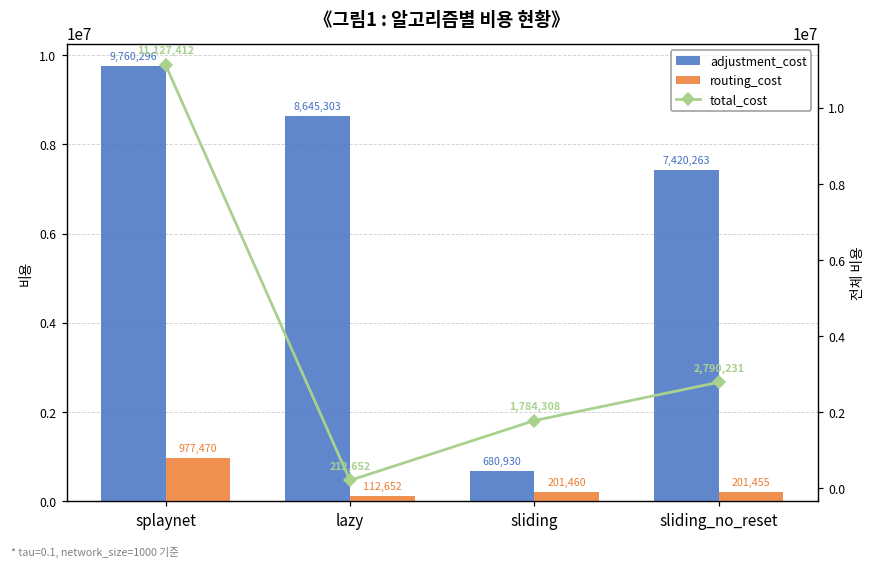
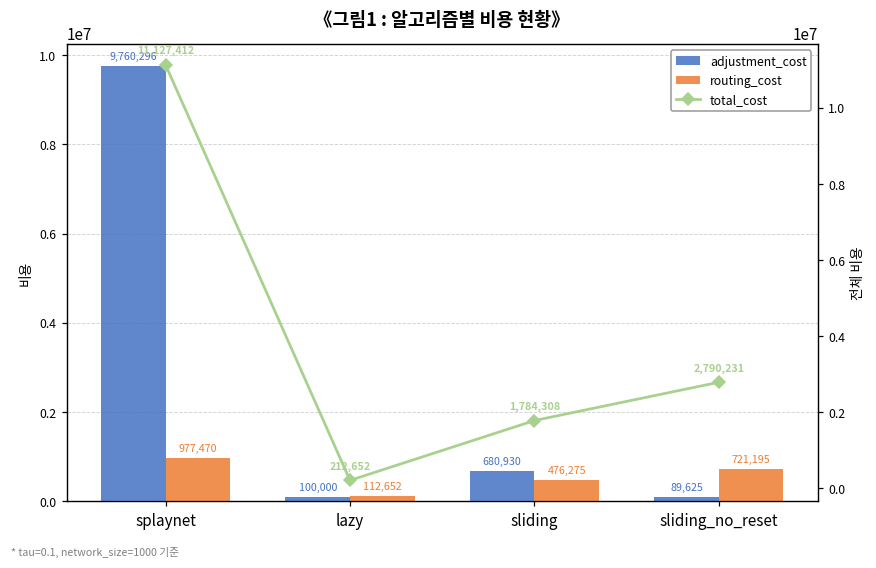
adjustment_cost, lazy: 8,645,303 -> 100,000
routing_cost, sliding: 201,460 -> 476,275
adjustment_cost, sliding_no_reset: 7,420,263 -> 89,625
routing_cost, sliding_no_reset: 201,455 -> 721,195
